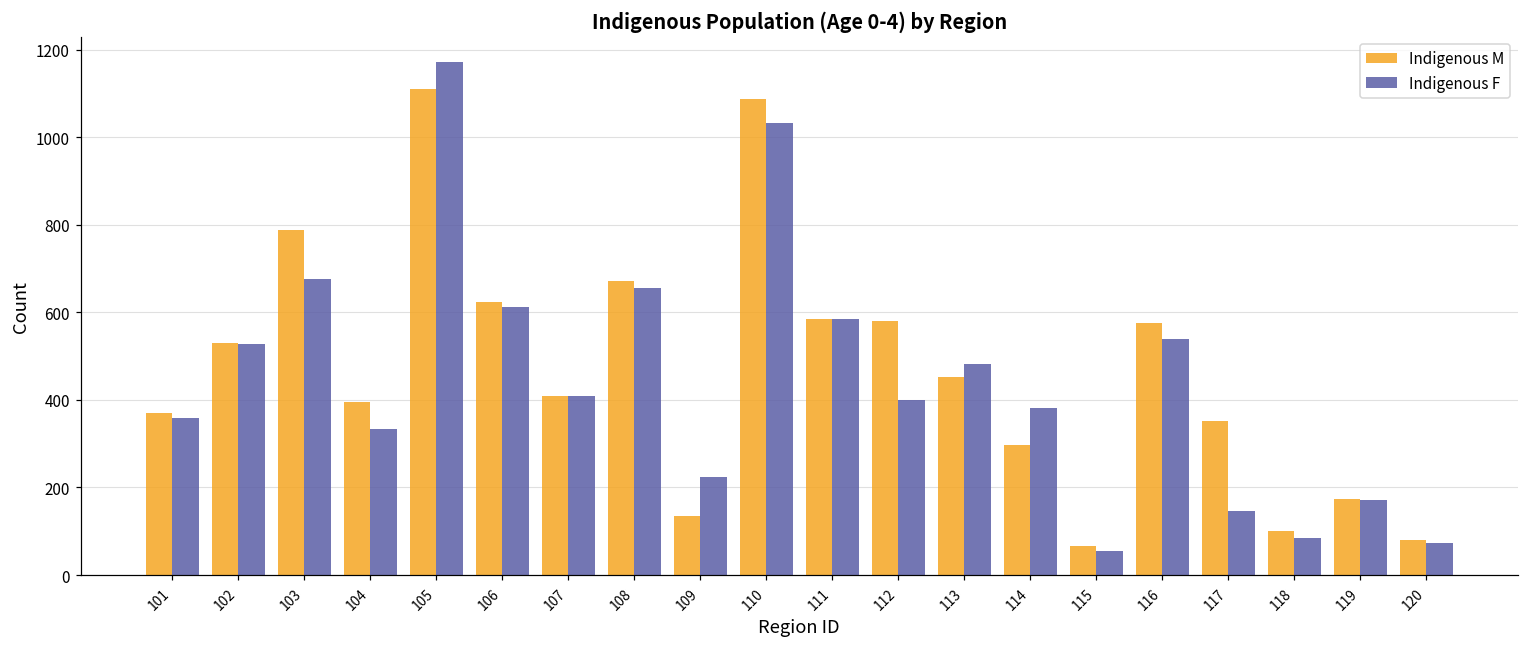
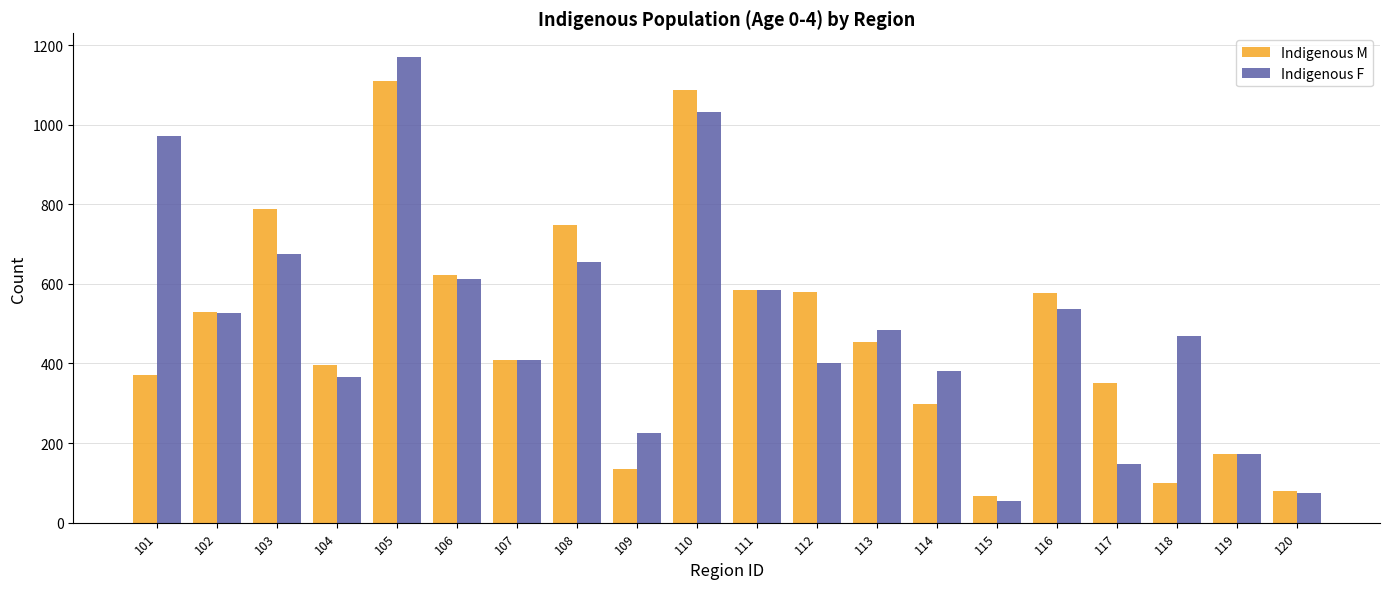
Indigenous F, 101: 360 -> 970
Indigenous F, 104: 330 -> 370
Indigenous M, 108: 670 -> 750
Indigenous F, 118: 90 -> 470
